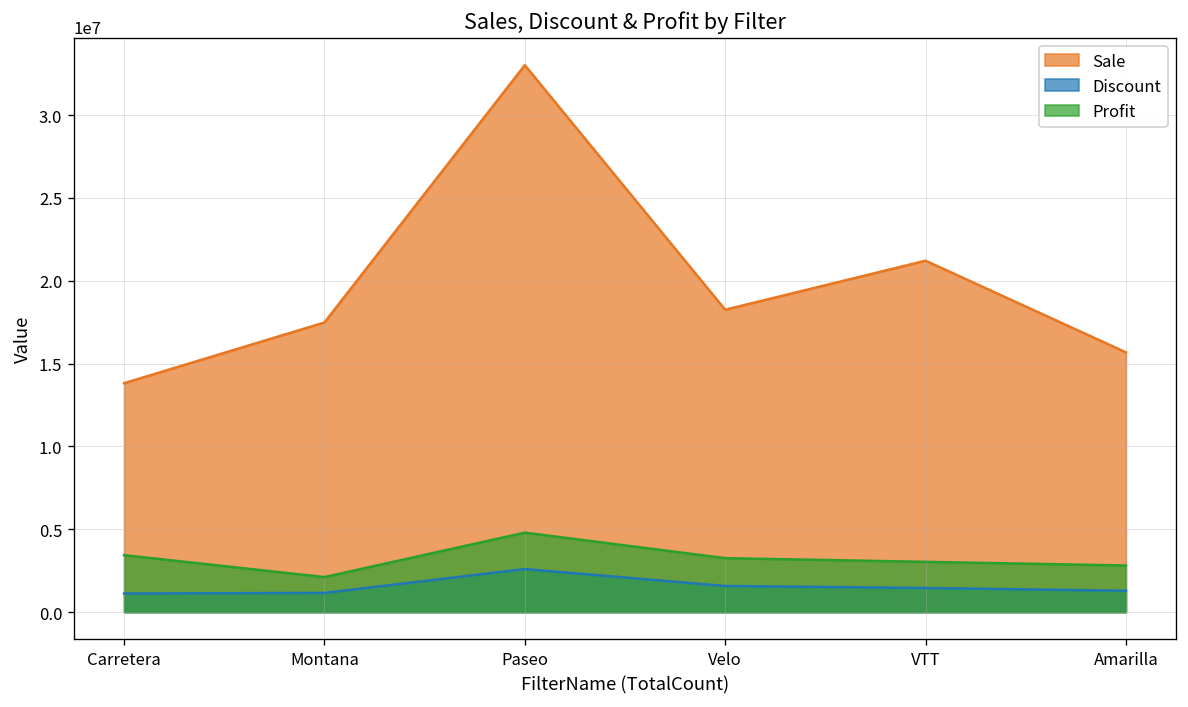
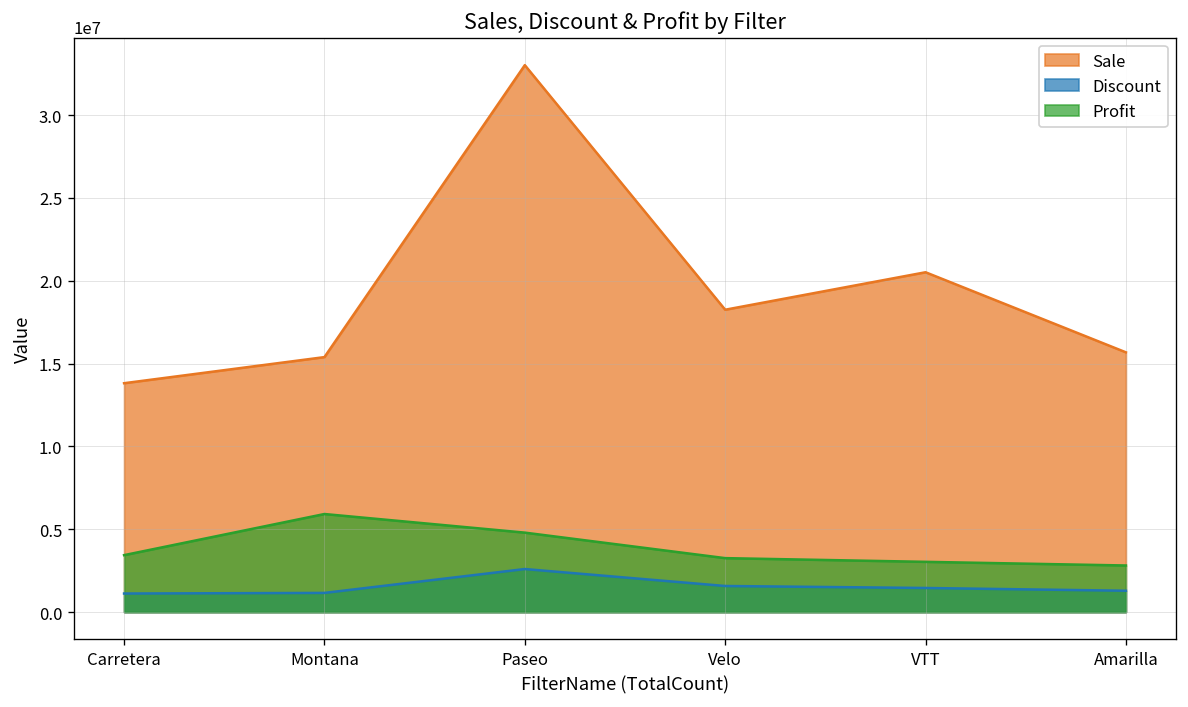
Sale, Montana: 17500000 -> 15400000
Profit, Montana: 2100000 -> 5900000
Sale, VTT: 21200000 -> 20500000
